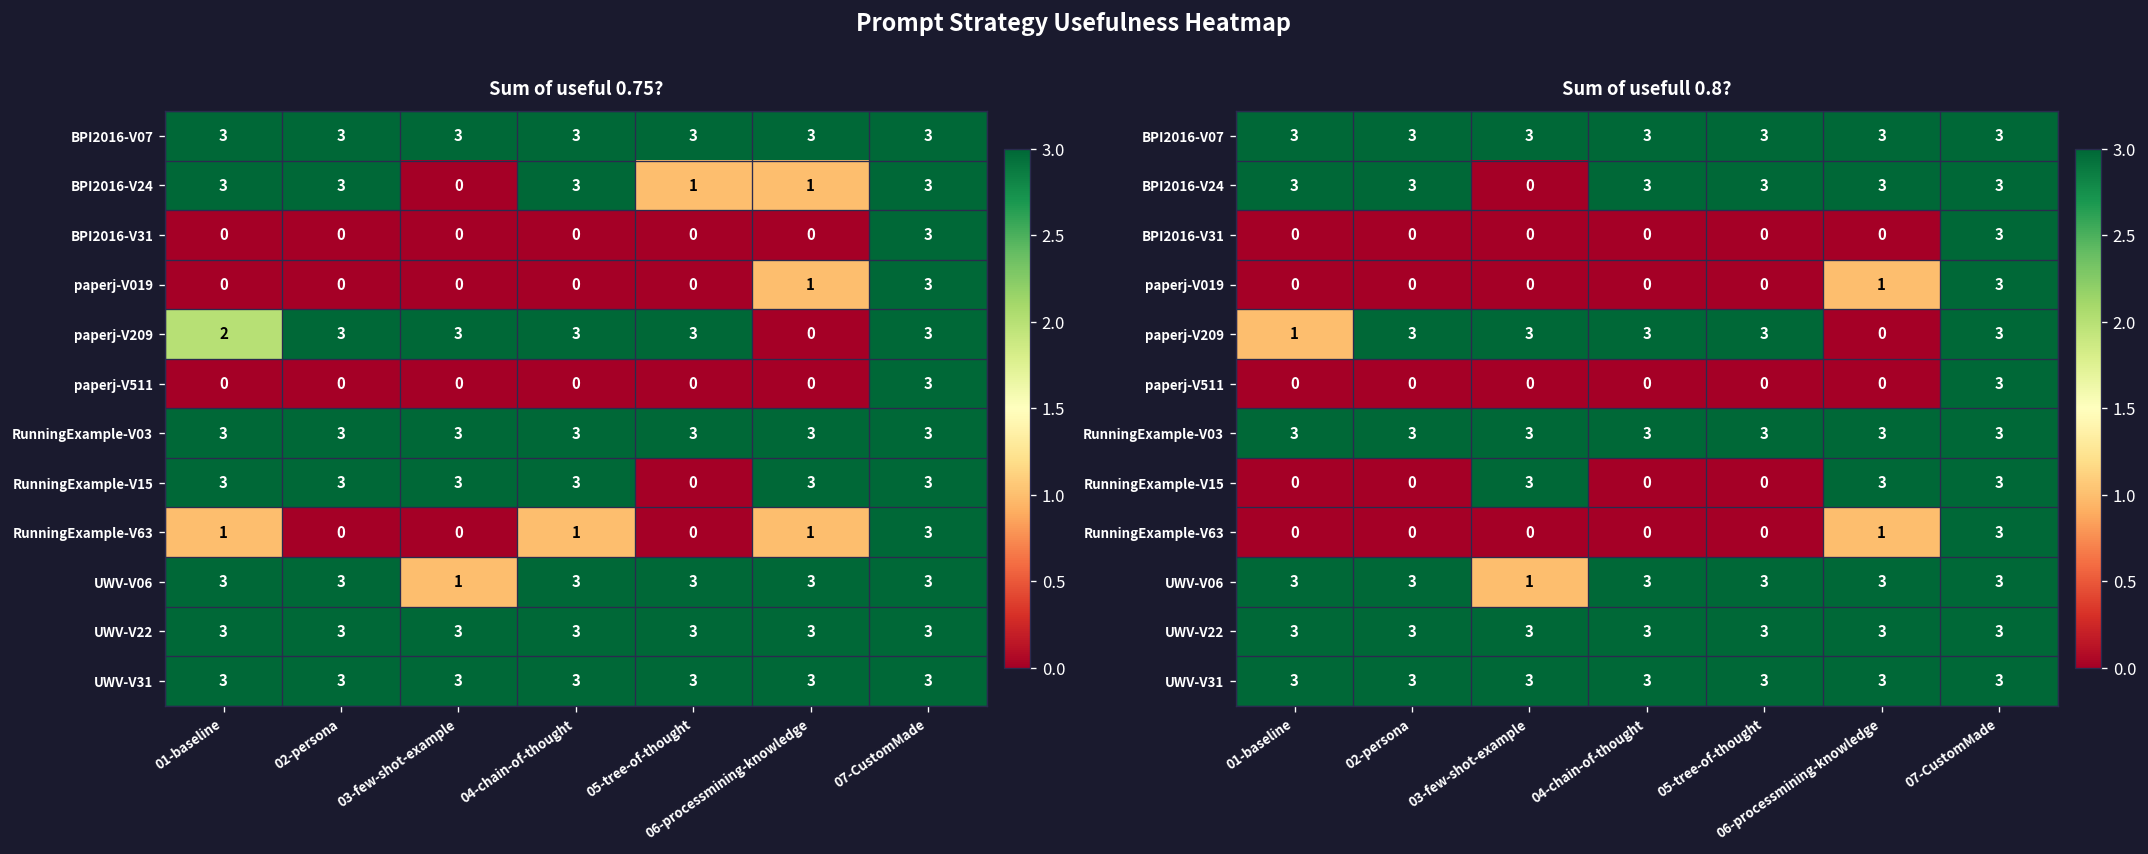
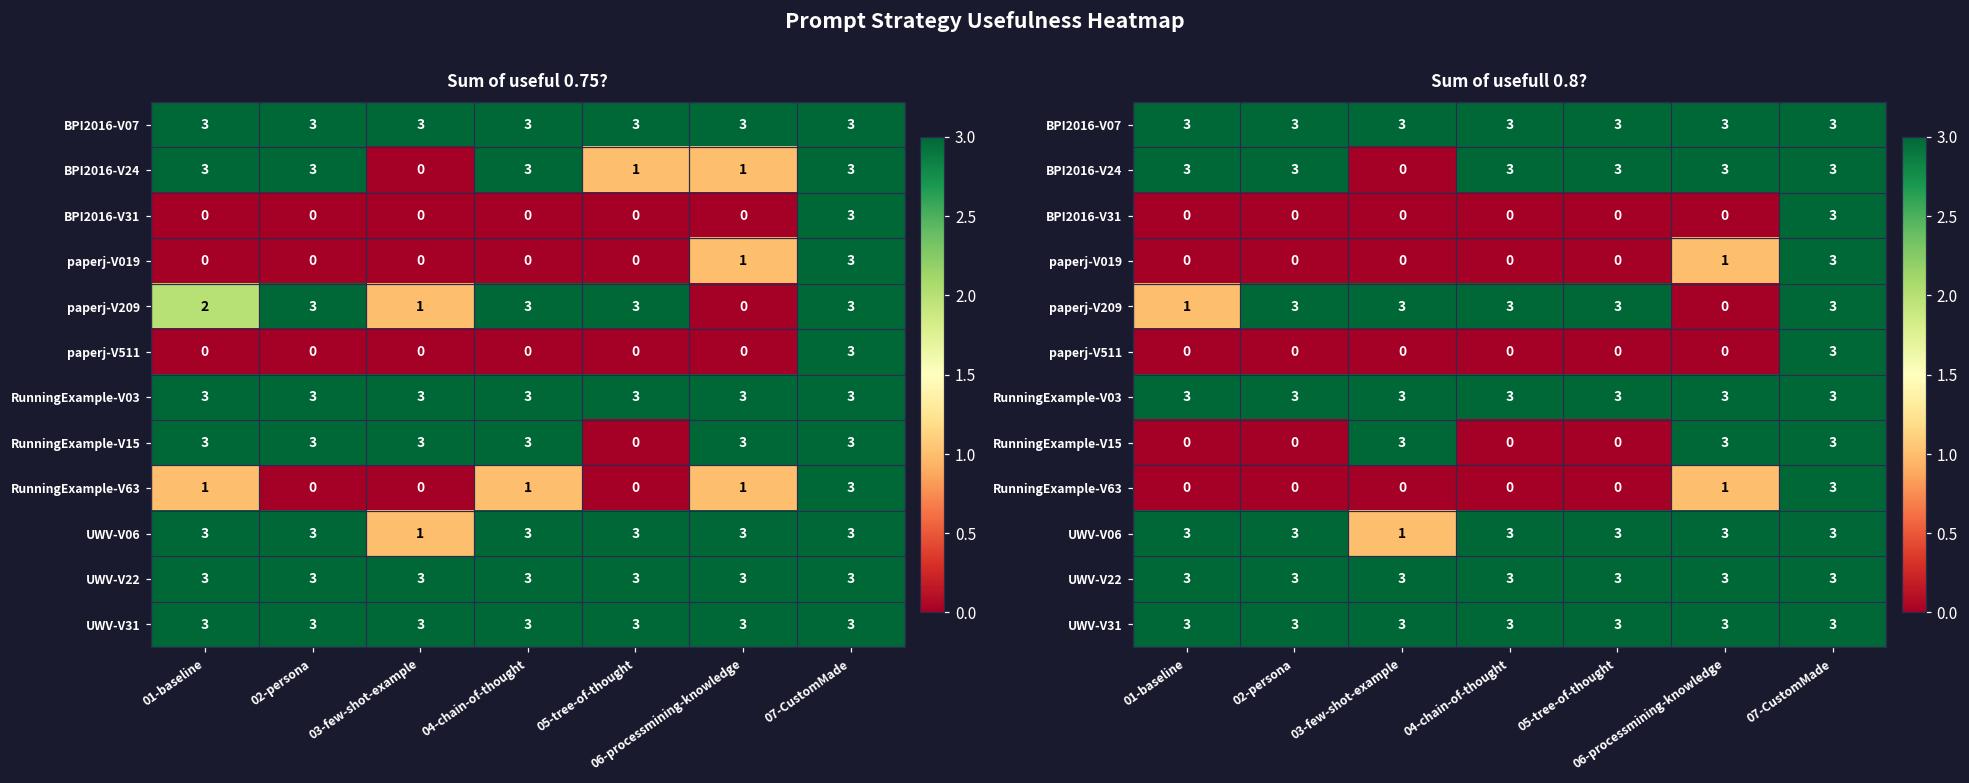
Sum of useful 0.75?, paperj-V209, 03-few-shot-example: 3 -> 1
